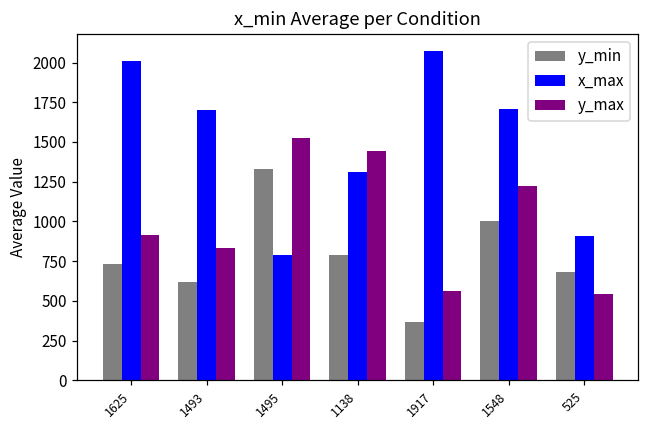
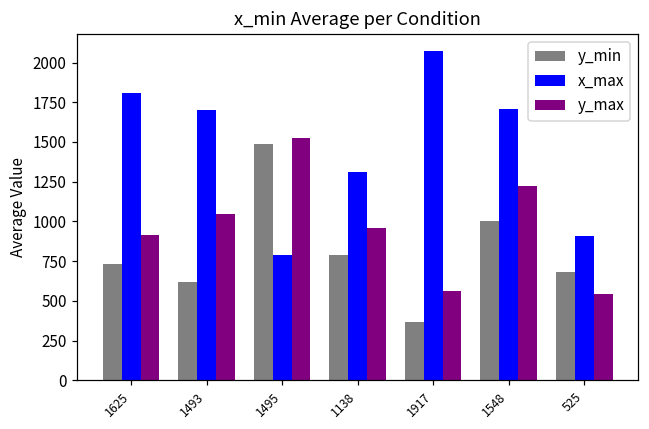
x_max, 1625: 2010 -> 1810
y_max, 1493: 830 -> 1050
y_min, 1495: 1330 -> 1490
y_max, 1138: 1440 -> 960
